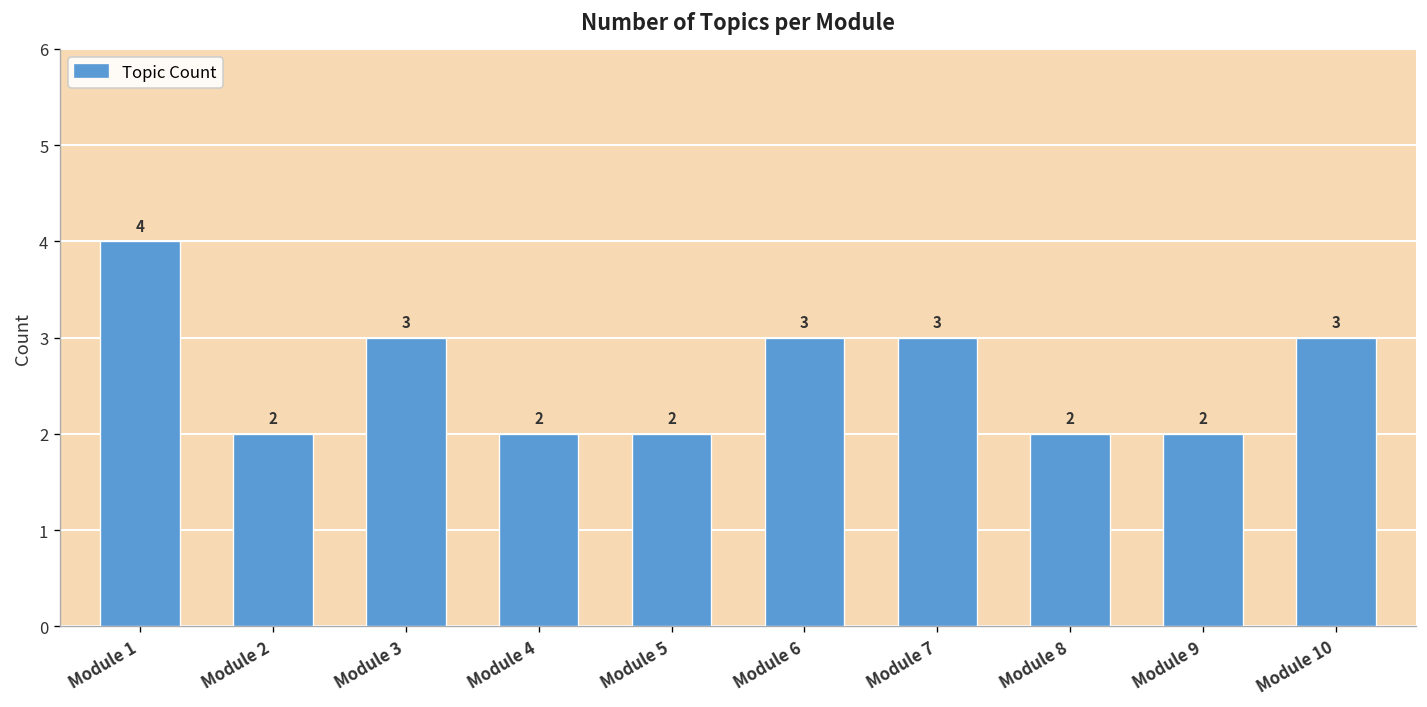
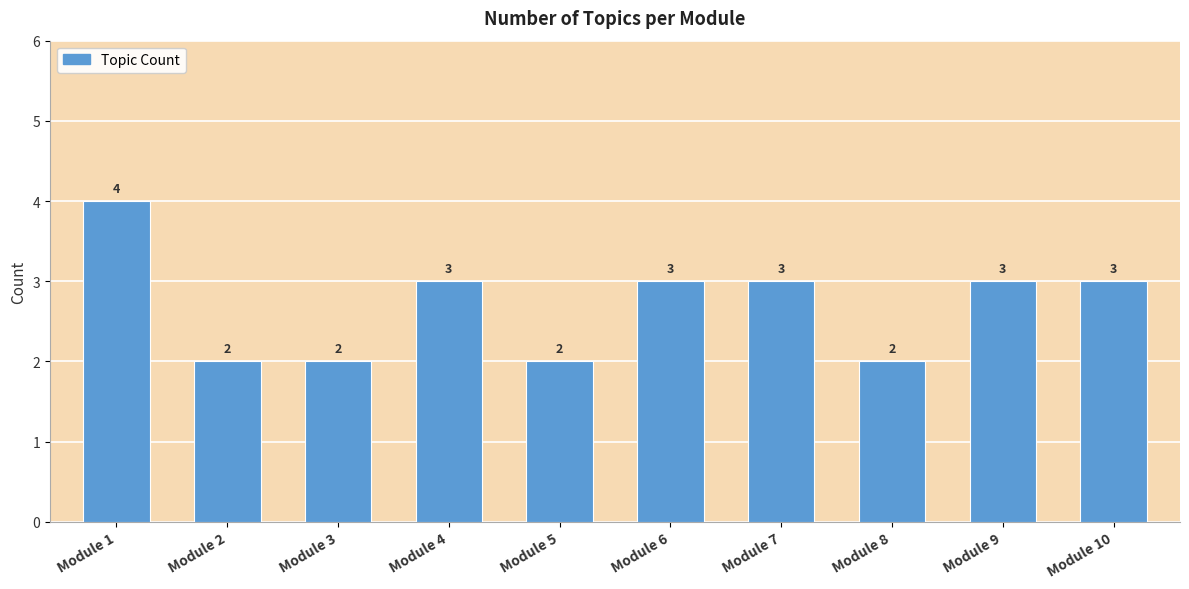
Module 3: 3 -> 2
Module 4: 2 -> 3
Module 9: 2 -> 3
